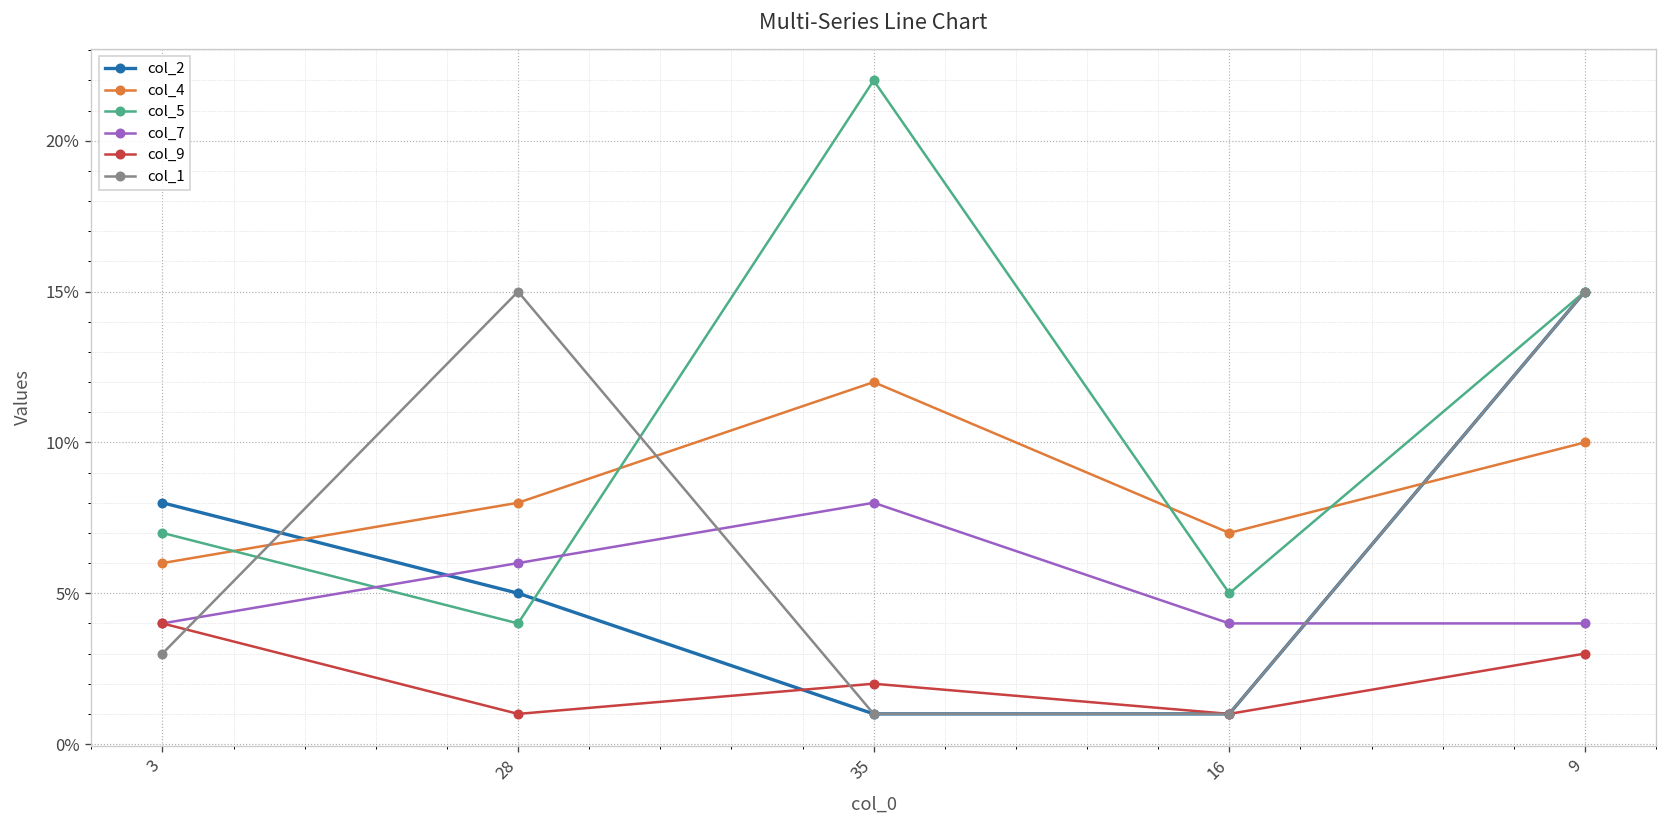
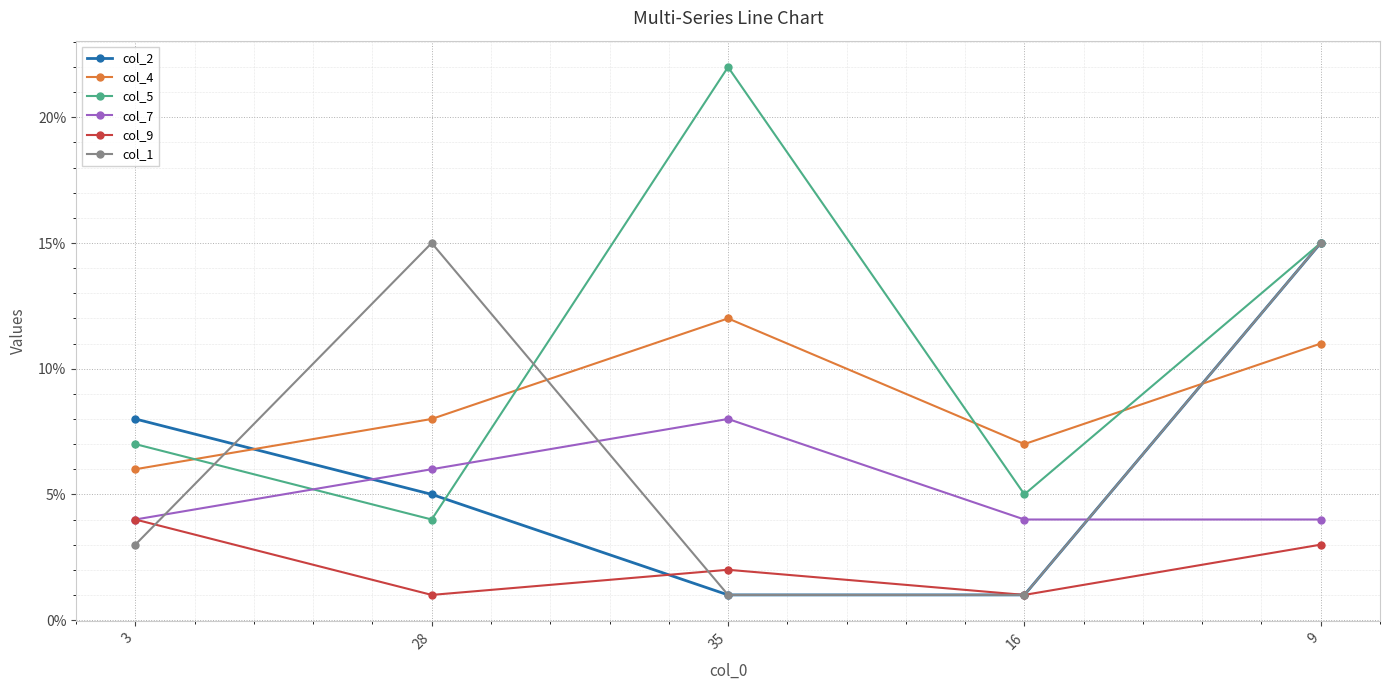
col_4, 9: 10% -> 11%
